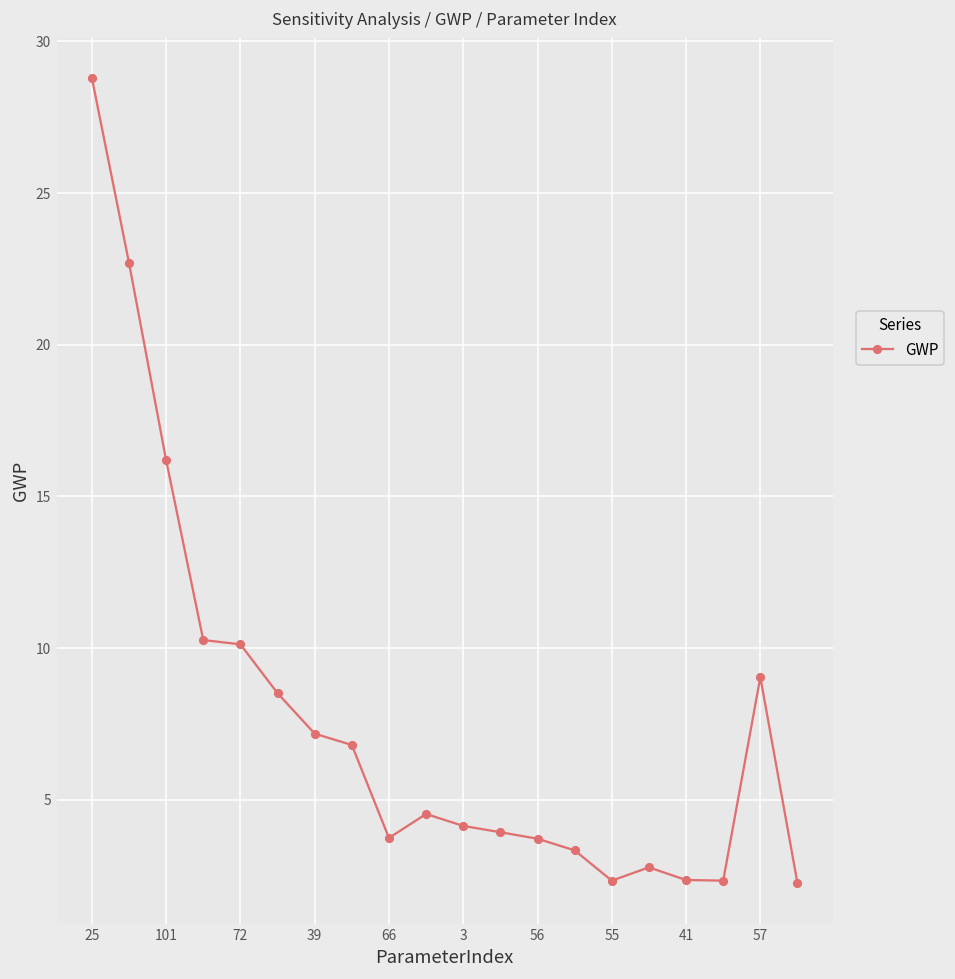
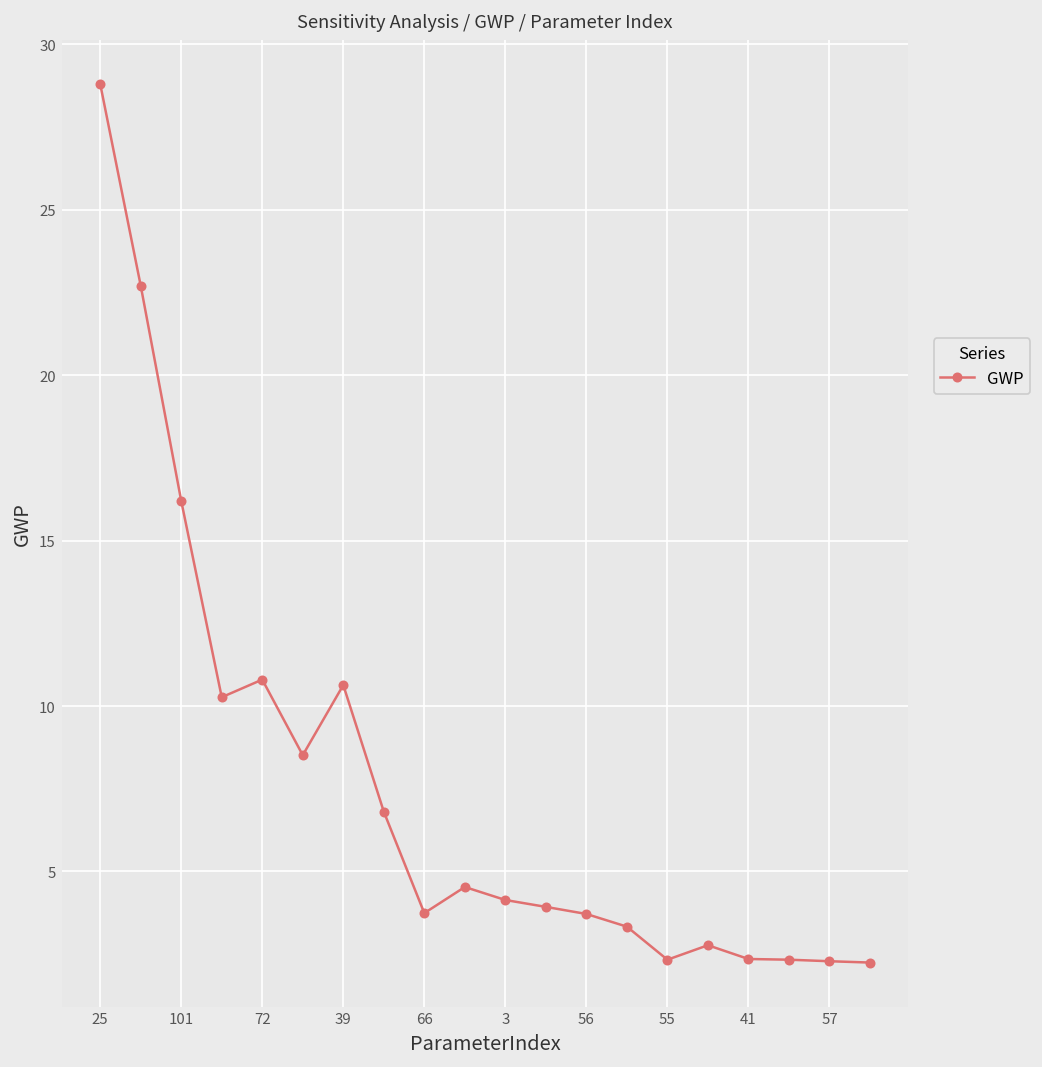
72: 10.1 -> 10.8
39: 7.2 -> 10.6
57: 9.0 -> 2.3
